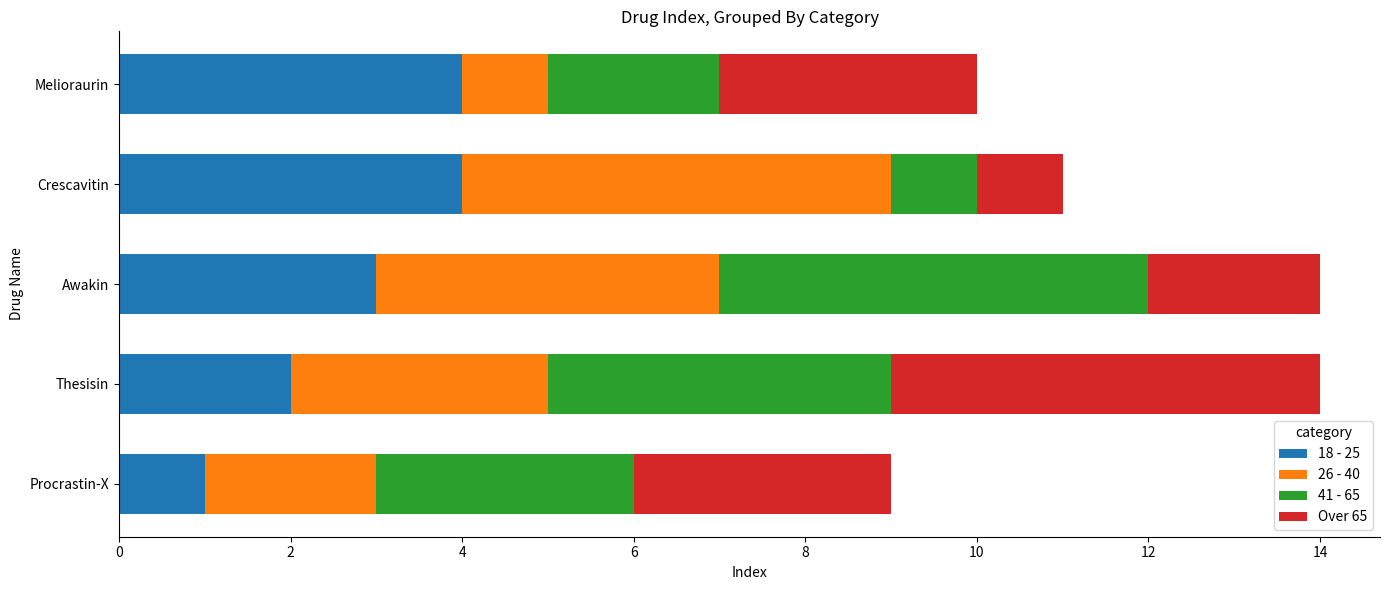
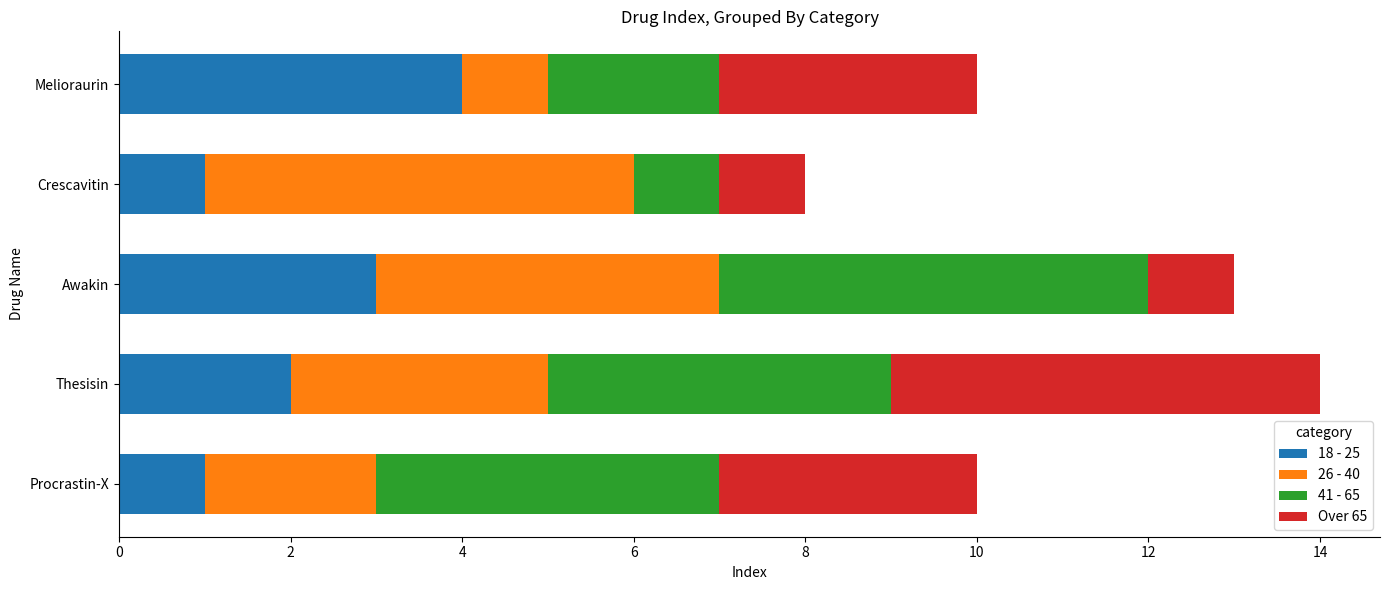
18 - 25, Crescavitin: 4 -> 1
Over 65, Awakin: 2 -> 1
41 - 65, Procrastin-X: 3 -> 4
